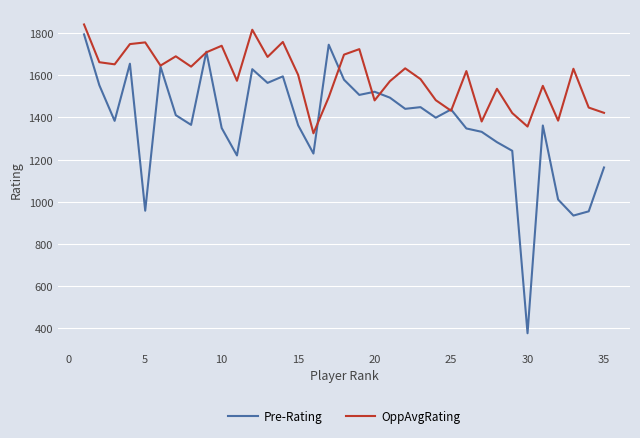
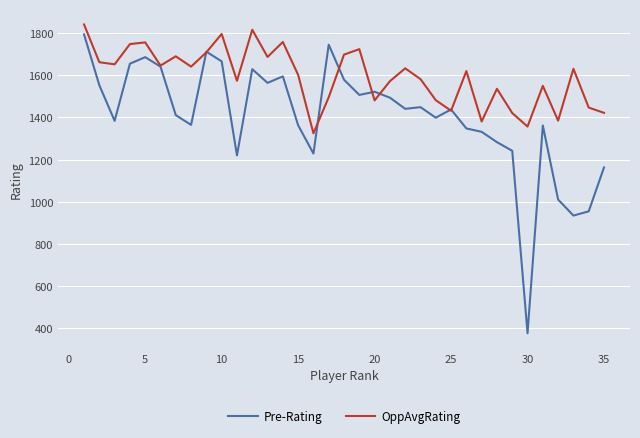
Pre-Rating, 5: 960 -> 1690
Pre-Rating, 10: 1350 -> 1670
OppAvgRating, 10: 1740 -> 1800
